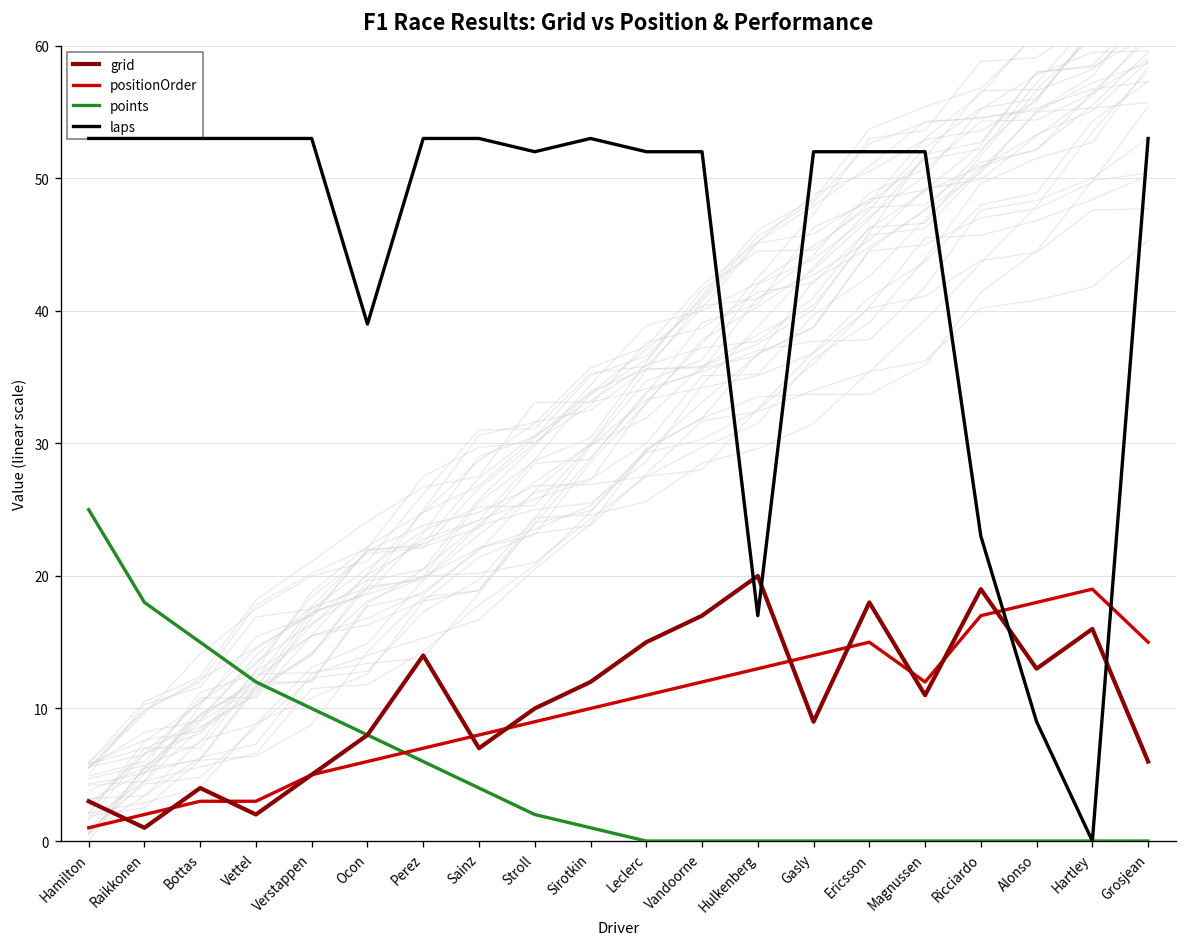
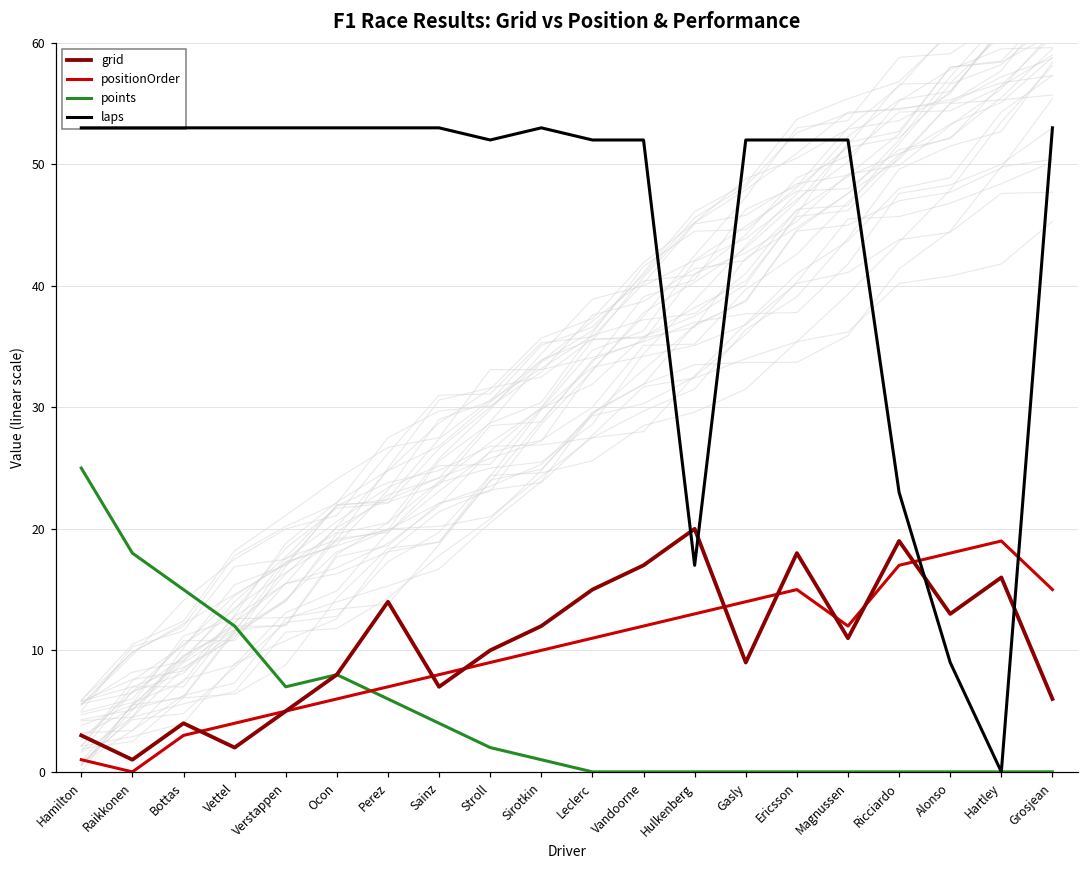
positionOrder, Raikkonen: 2 -> 0
positionOrder, Vettel: 3 -> 4
points, Verstappen: 10 -> 7
laps, Ocon: 39 -> 53
